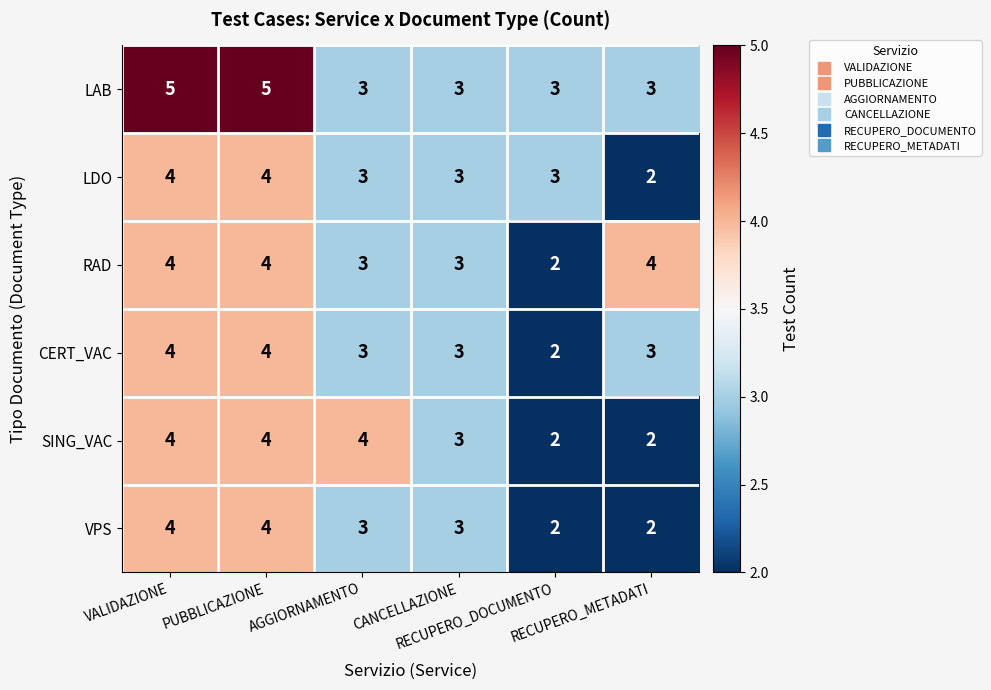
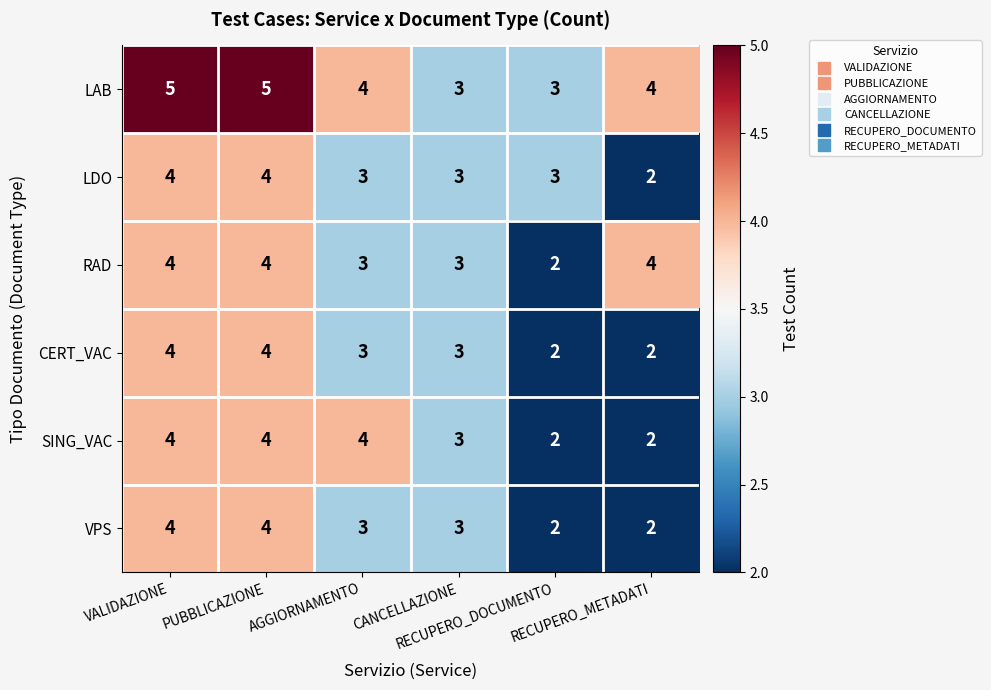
LAB, AGGIORNAMENTO: 3 -> 4
LAB, RECUPERO_METADATI: 3 -> 4
CERT_VAC, RECUPERO_METADATI: 3 -> 2
